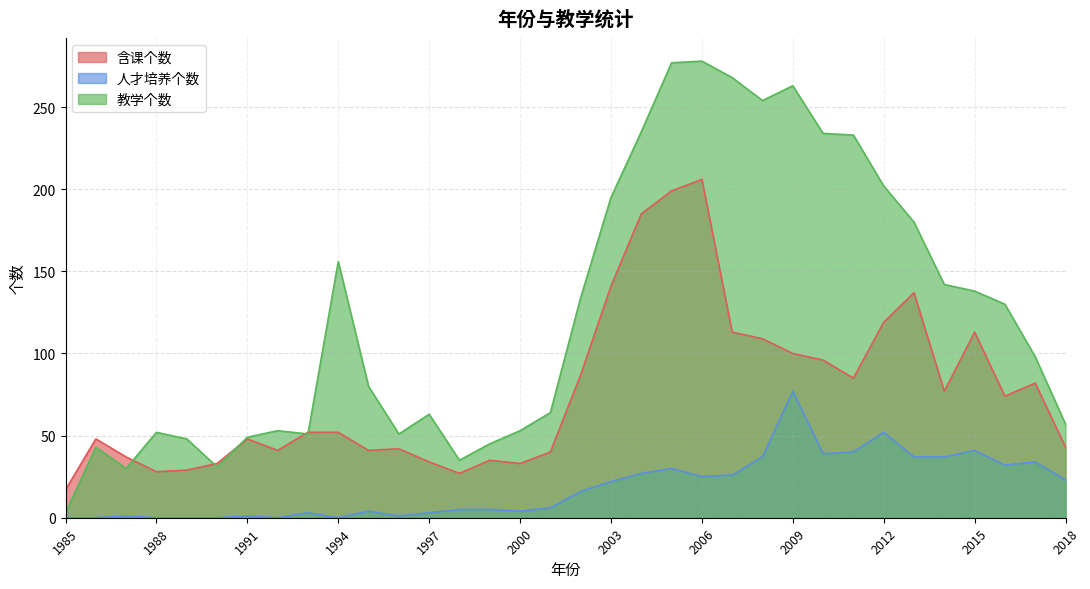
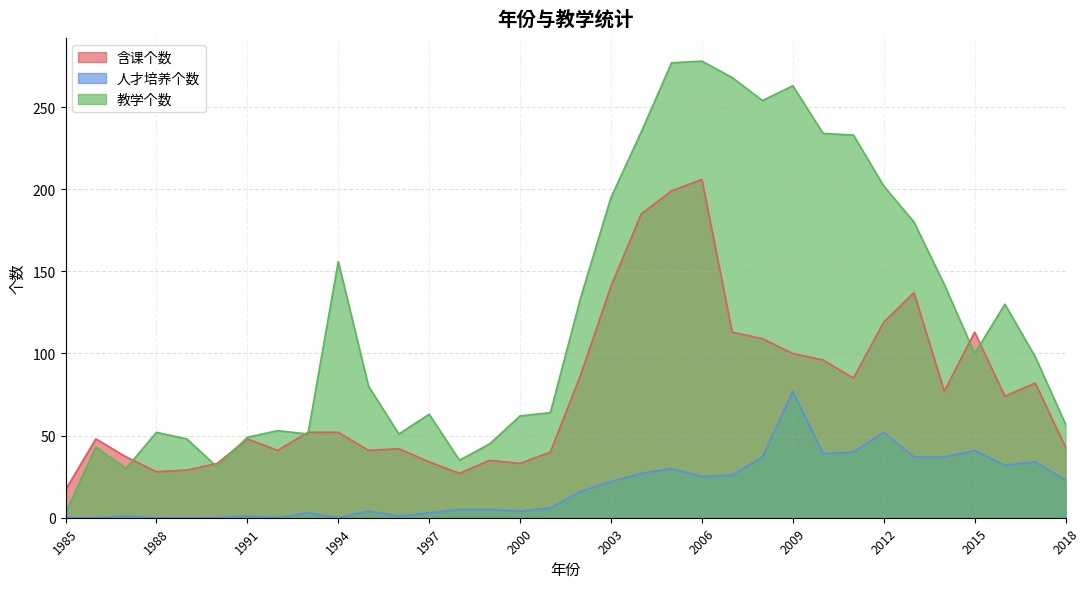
教学个数, 2000: 53 -> 62
教学个数, 2015: 138 -> 100
